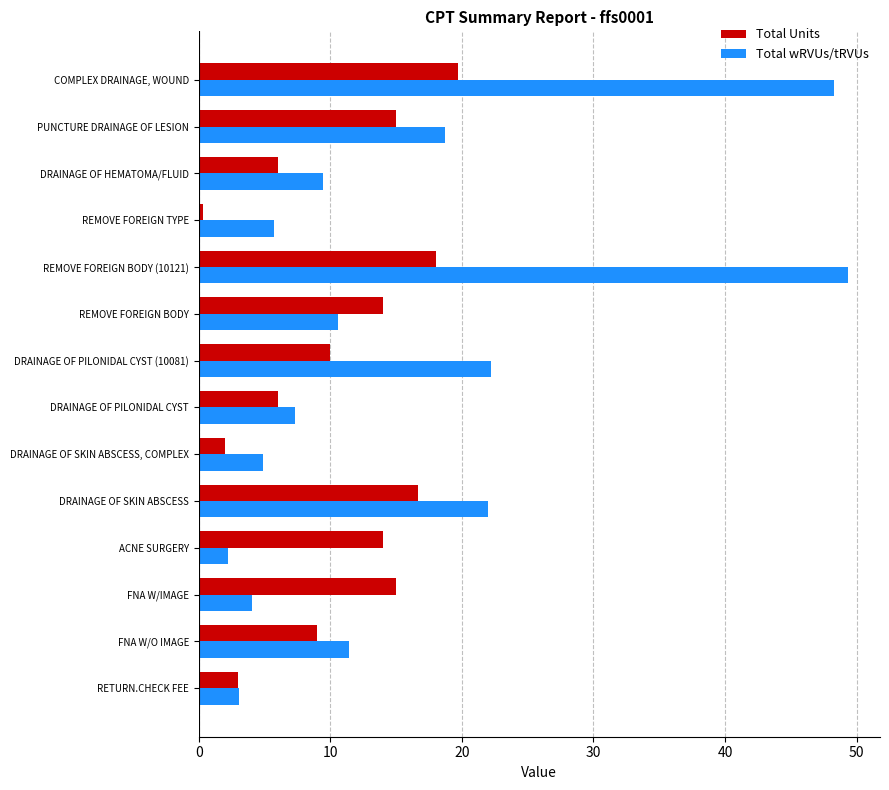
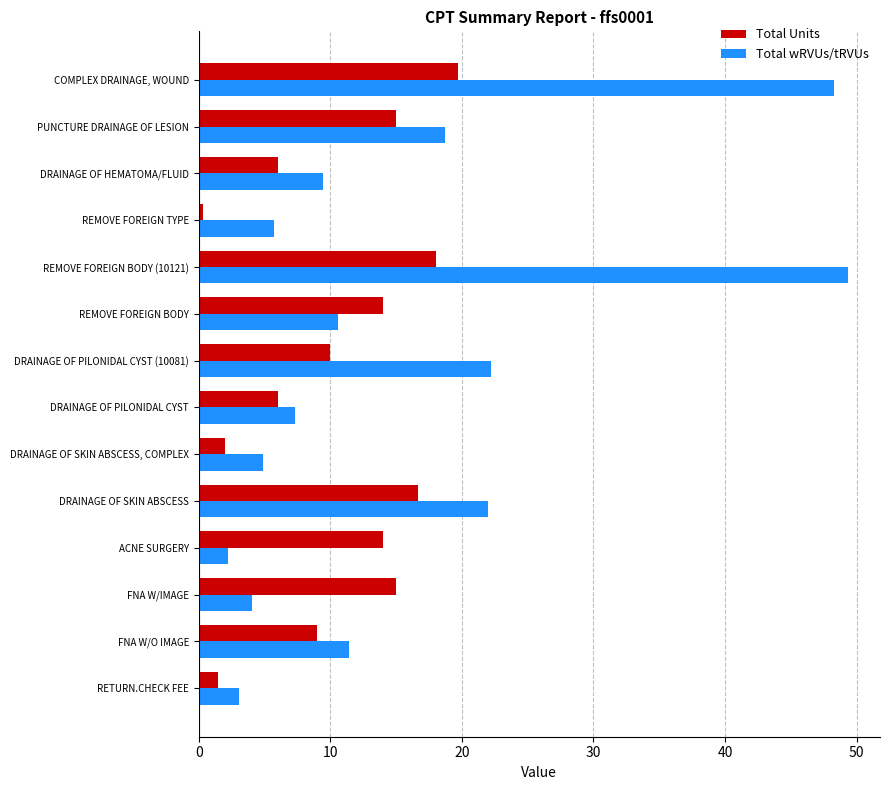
Total Units, RETURN.CHECK FEE: 3.0 -> 1.5
